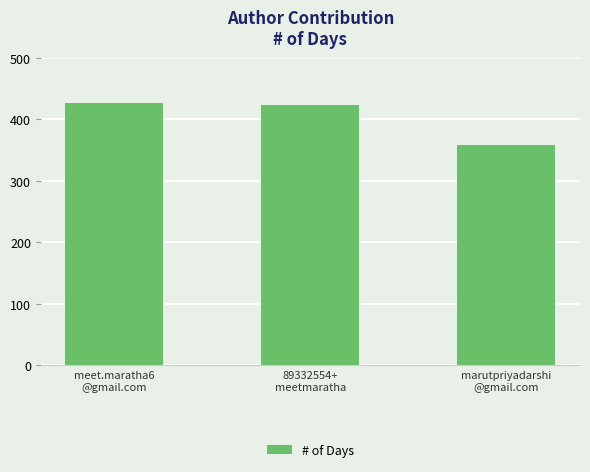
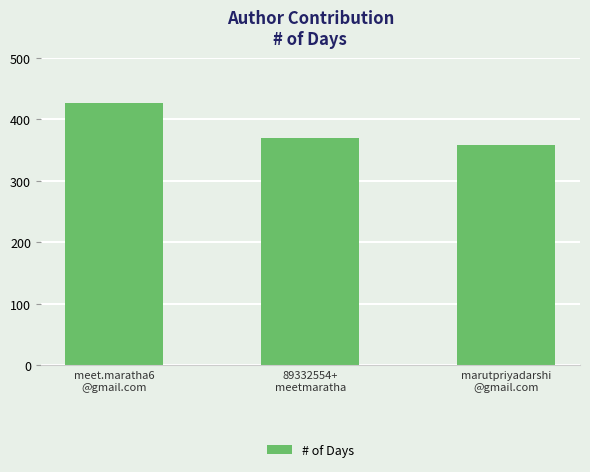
89332554+ meetmaratha: 420 -> 370
